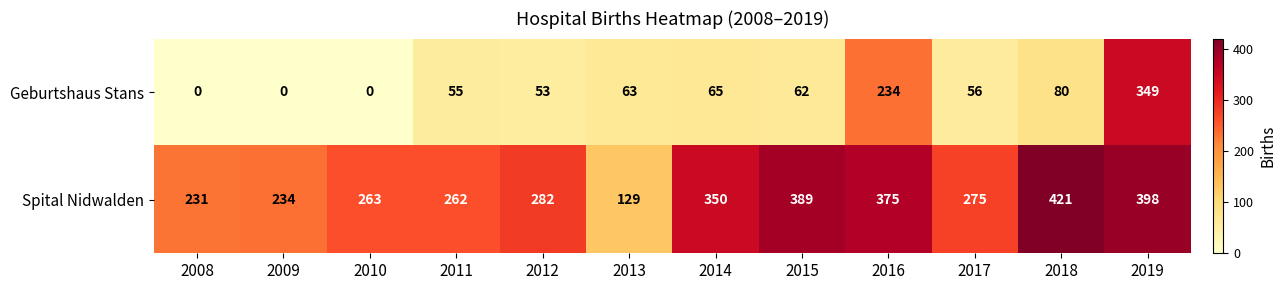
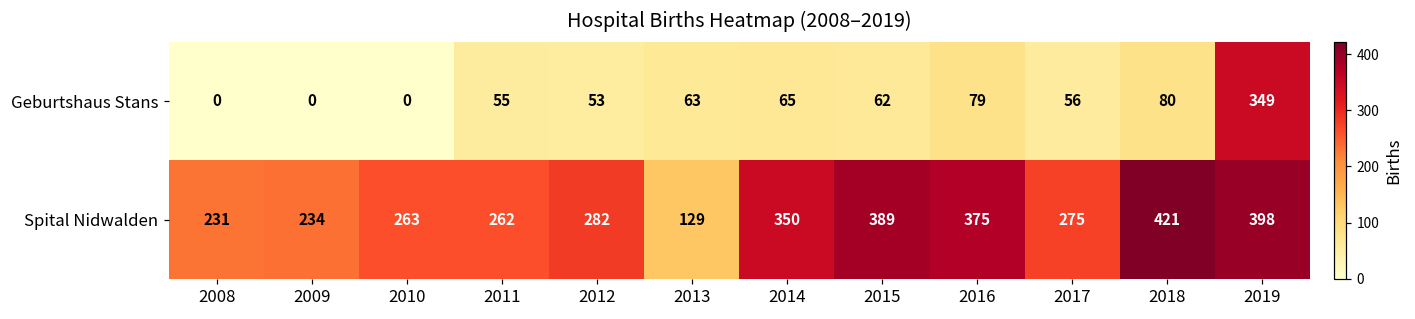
Geburtshaus Stans, 2016: 234 -> 79
